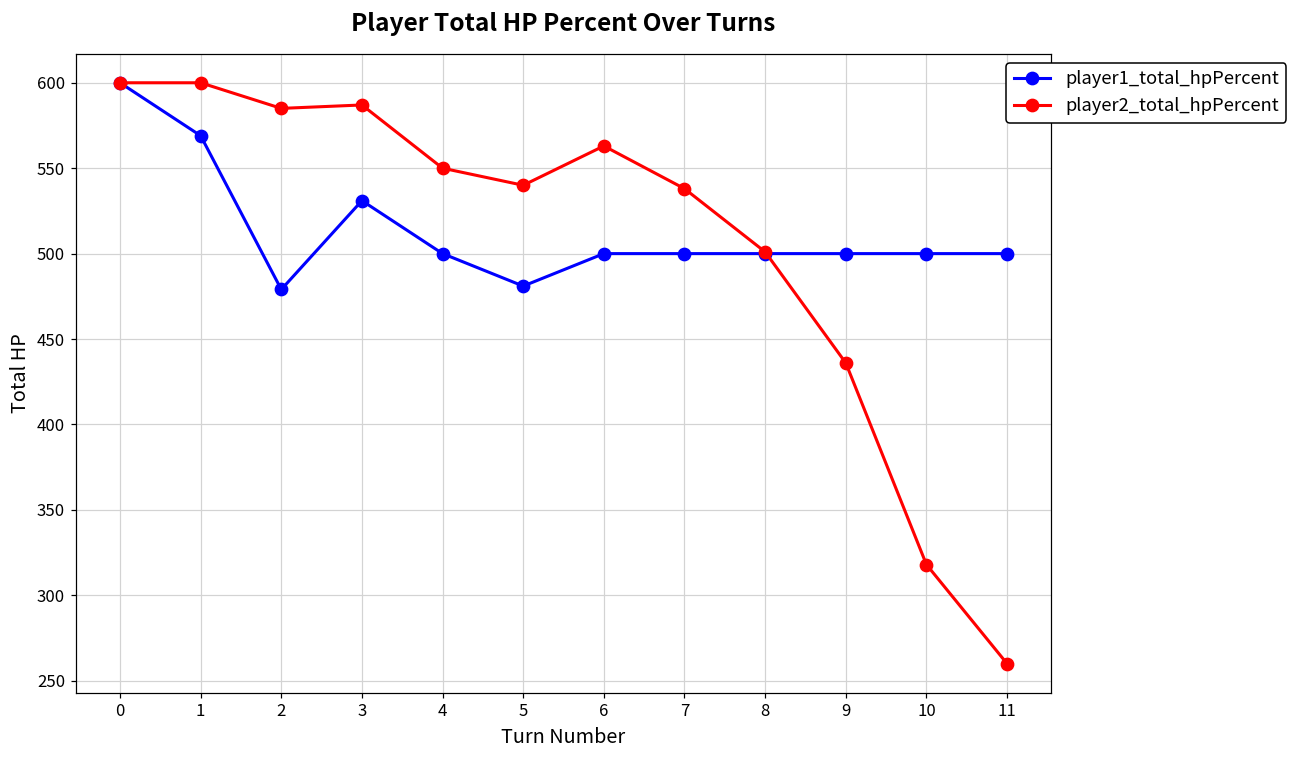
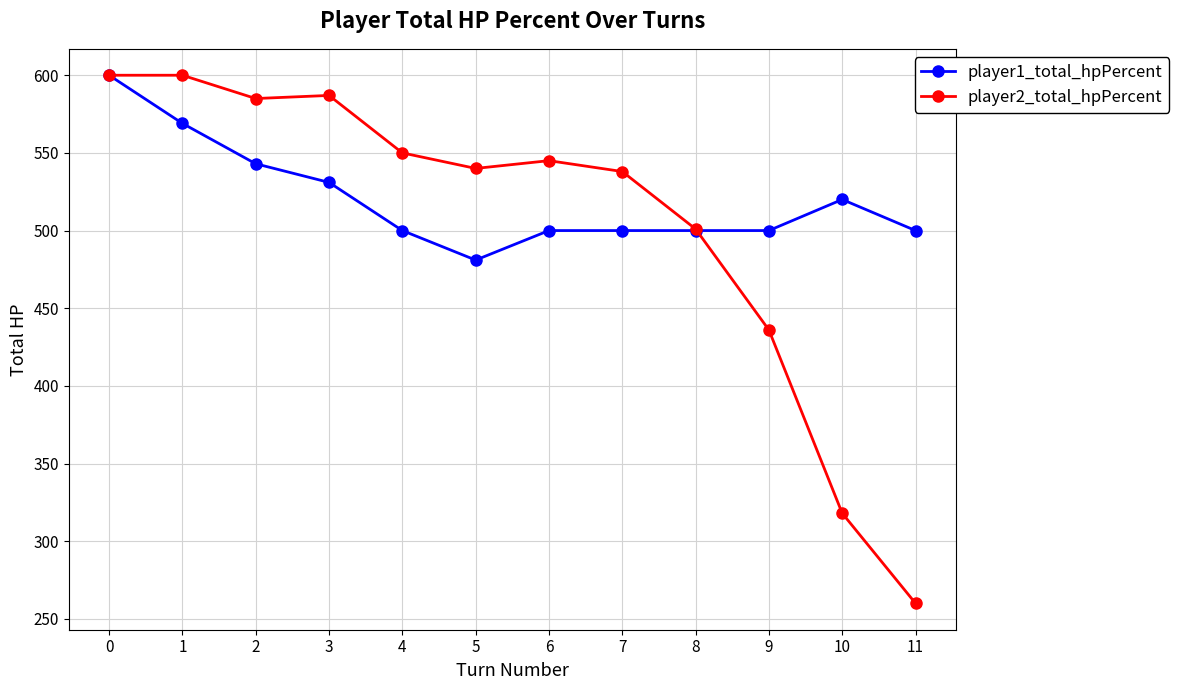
player1_total_hpPercent, 2: 479 -> 543
player2_total_hpPercent, 6: 563 -> 545
player1_total_hpPercent, 10: 500 -> 520
